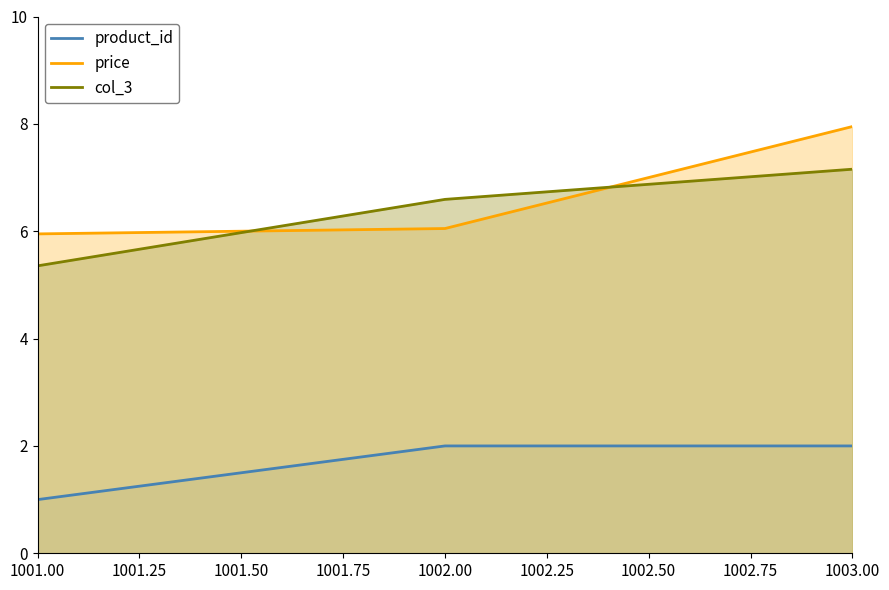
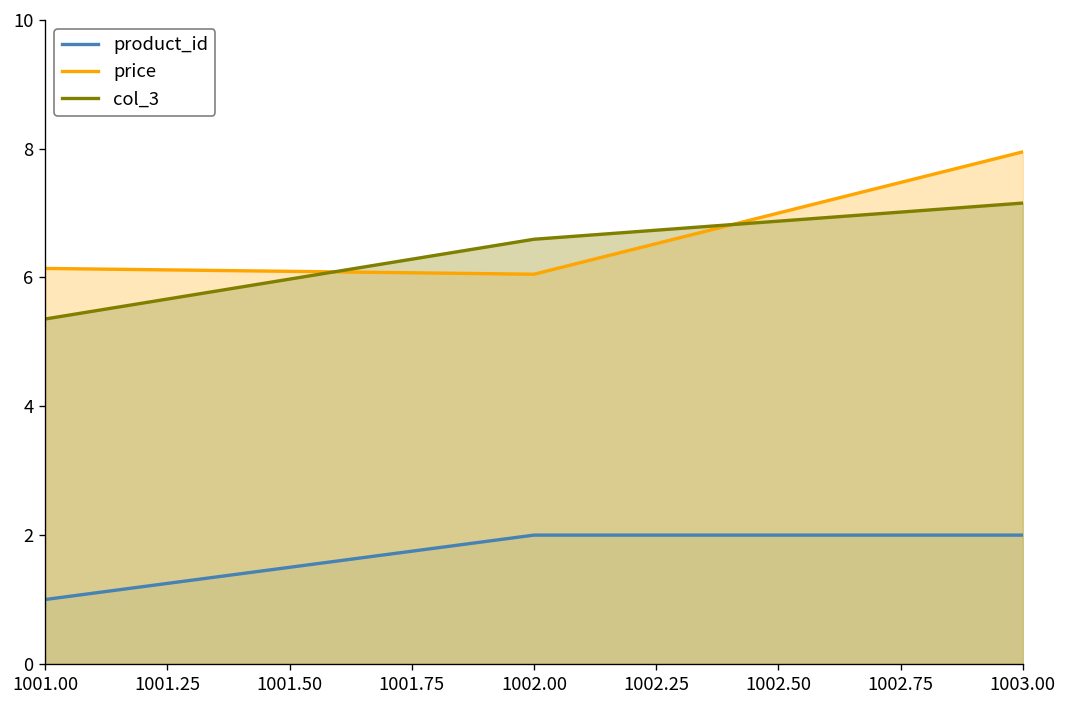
price, 1001.00: 6.0 -> 6.1
